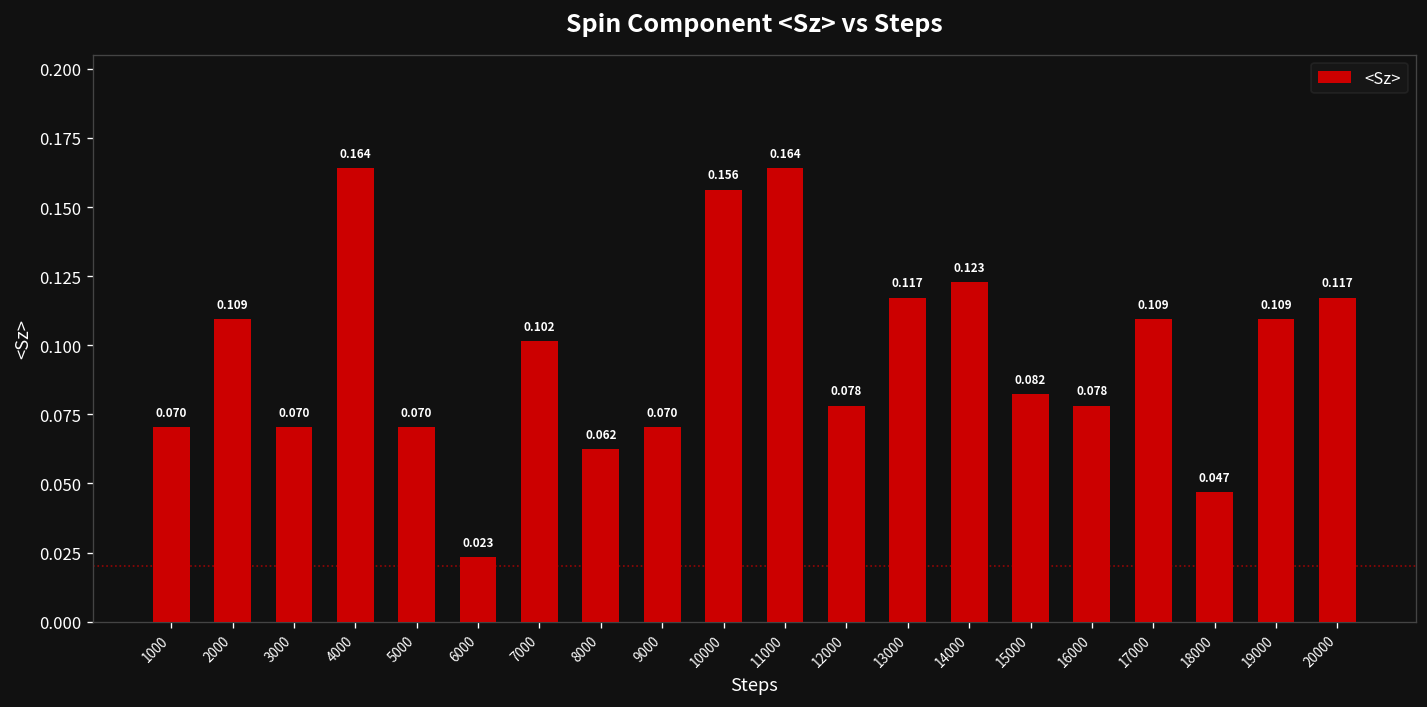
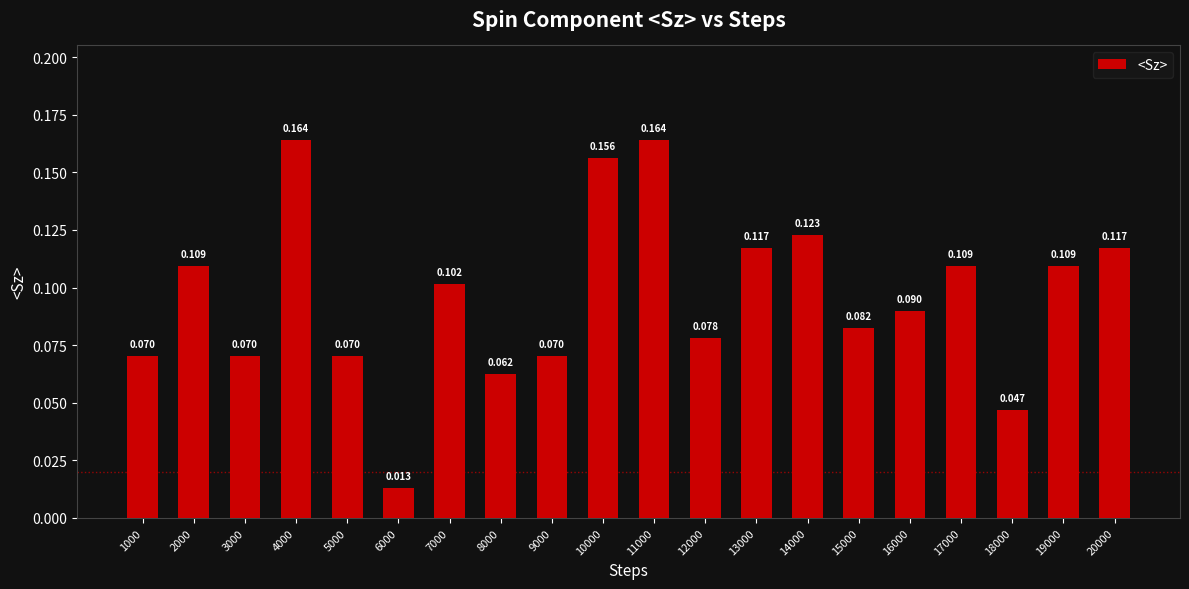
6000: 0.023 -> 0.013
16000: 0.078 -> 0.090
